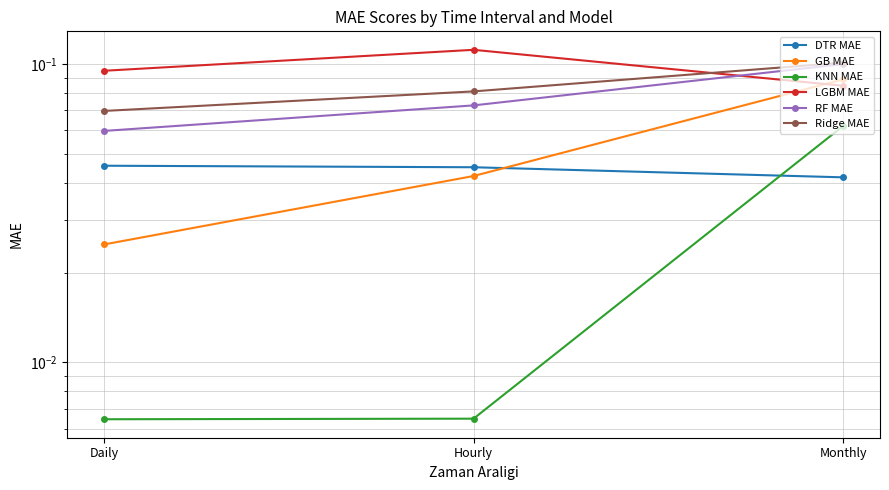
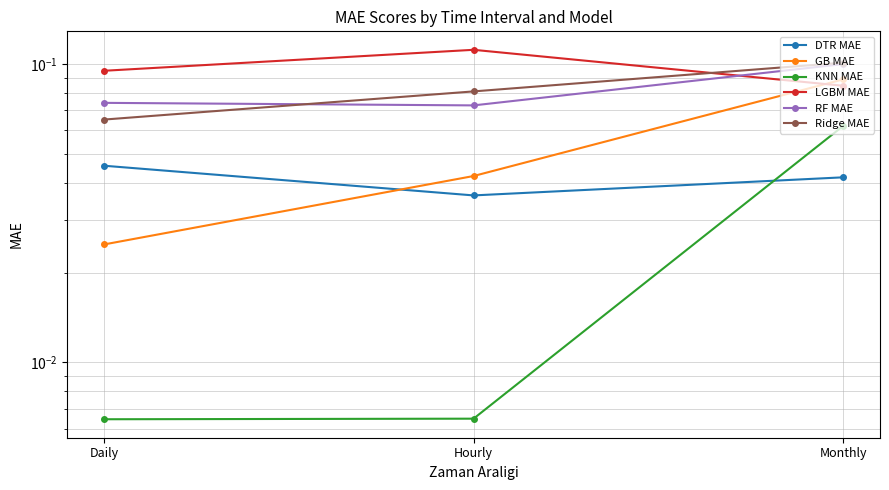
RF MAE, Daily: 0.060 -> 0.074
Ridge MAE, Daily: 0.070 -> 0.065
DTR MAE, Hourly: 0.045 -> 0.036
